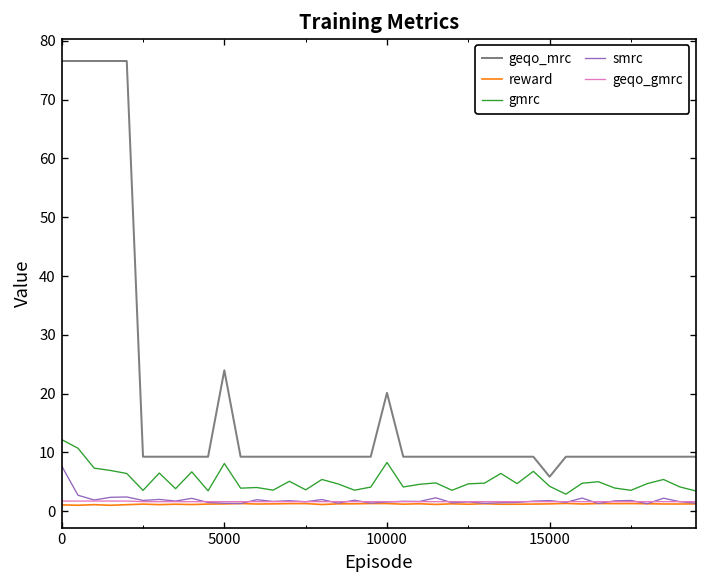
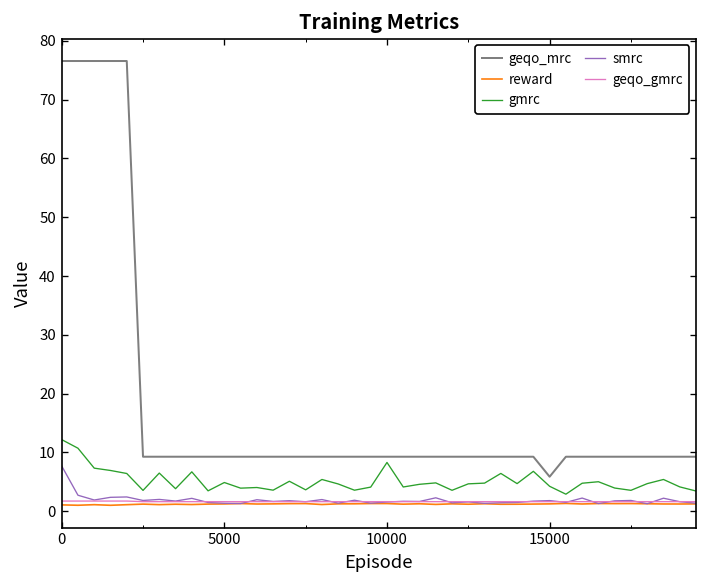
geqo_mrc, 5000: 24 -> 9
gmrc, 5000: 8 -> 5
geqo_mrc, 10000: 20 -> 9
